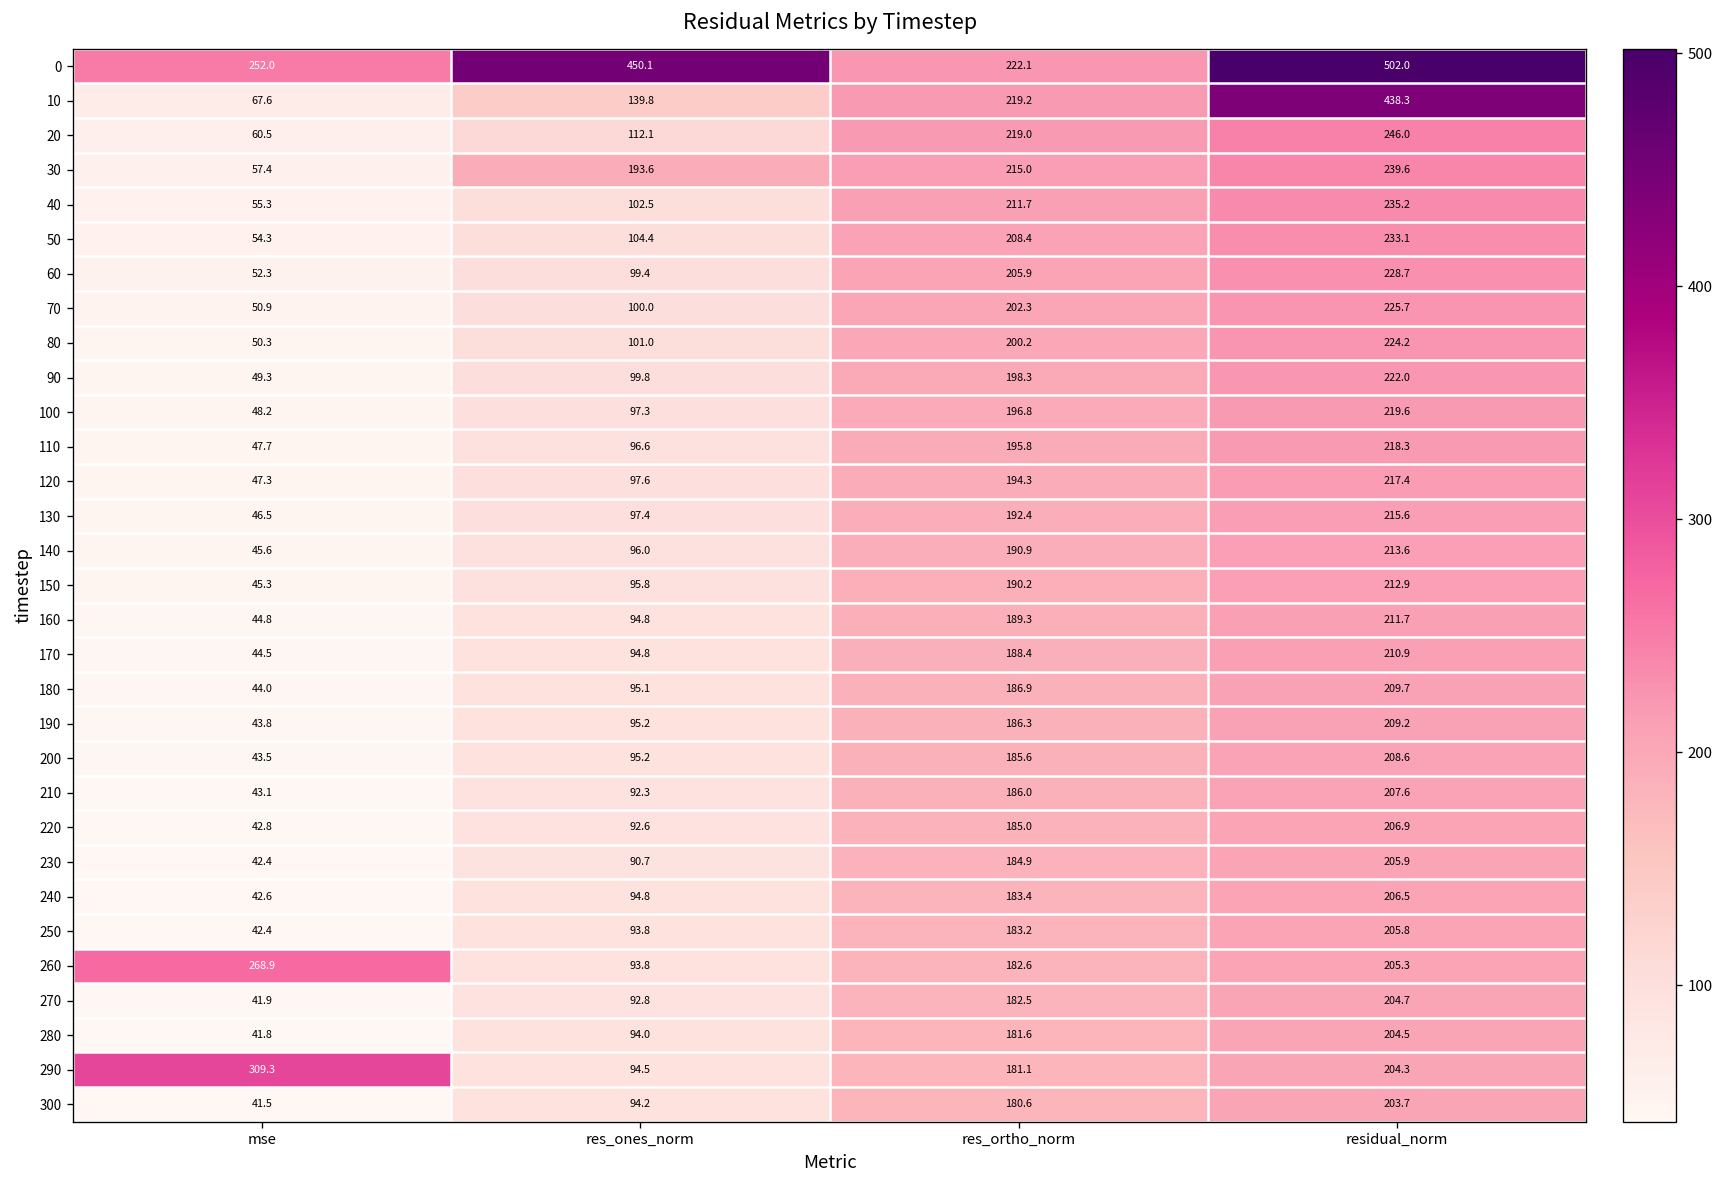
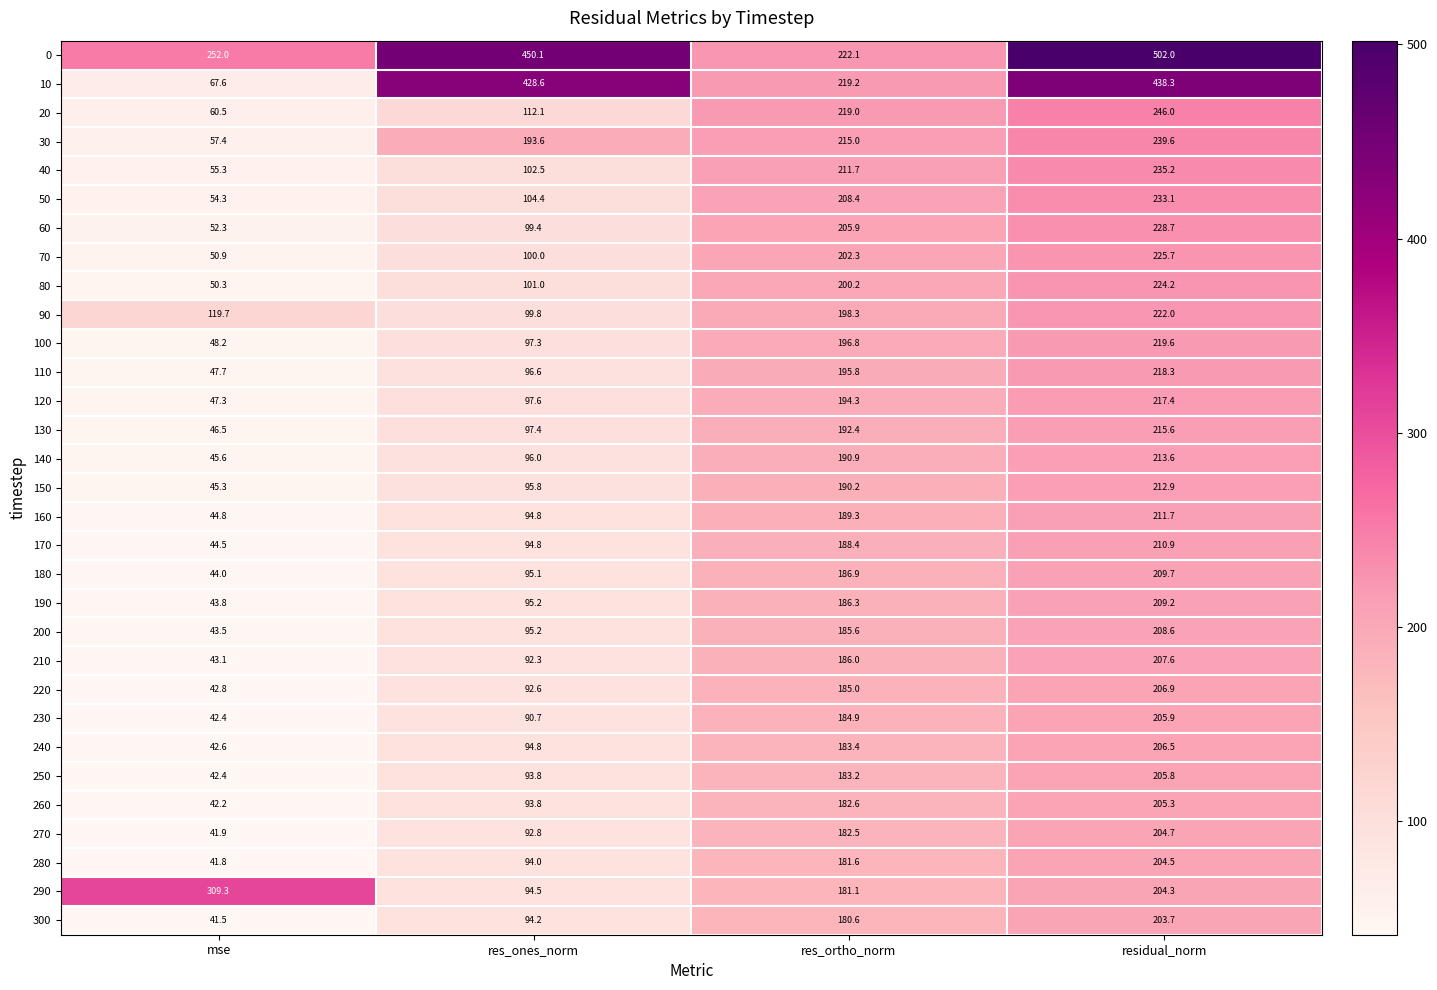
10, res_ones_norm: 139.8 -> 428.6
90, mse: 49.3 -> 119.7
260, mse: 268.9 -> 42.2
